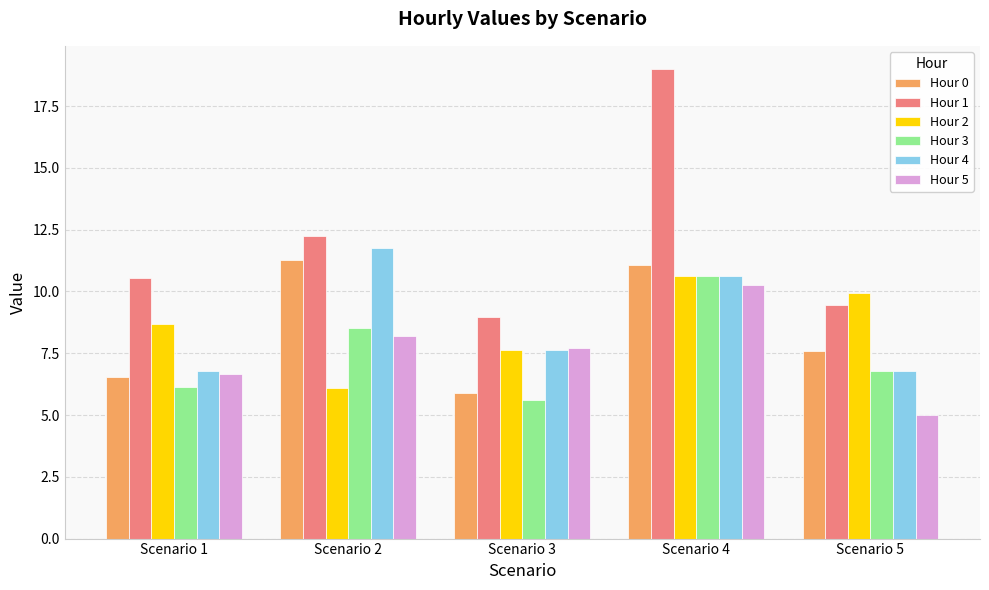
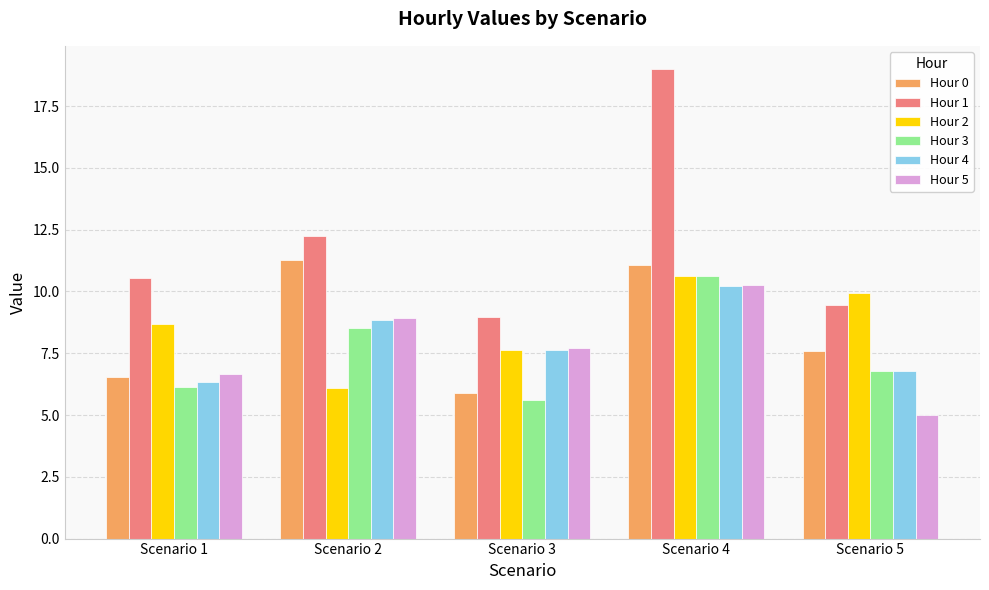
Hour 4, Scenario 1: 6.8 -> 6.4
Hour 4, Scenario 2: 11.7 -> 8.8
Hour 5, Scenario 2: 8.2 -> 8.9
Hour 4, Scenario 4: 10.6 -> 10.2
